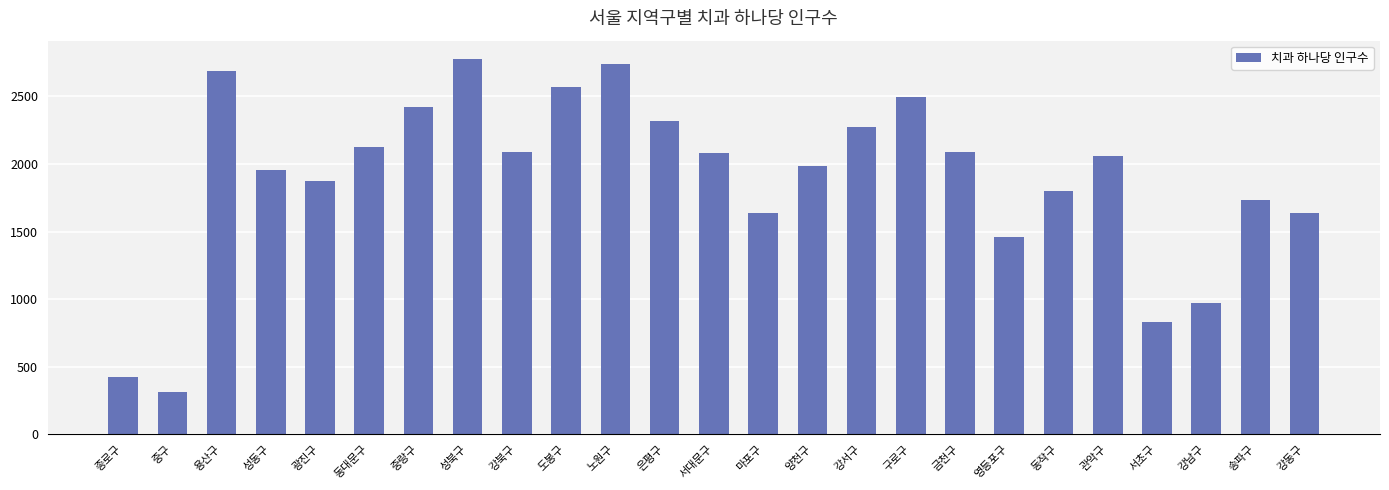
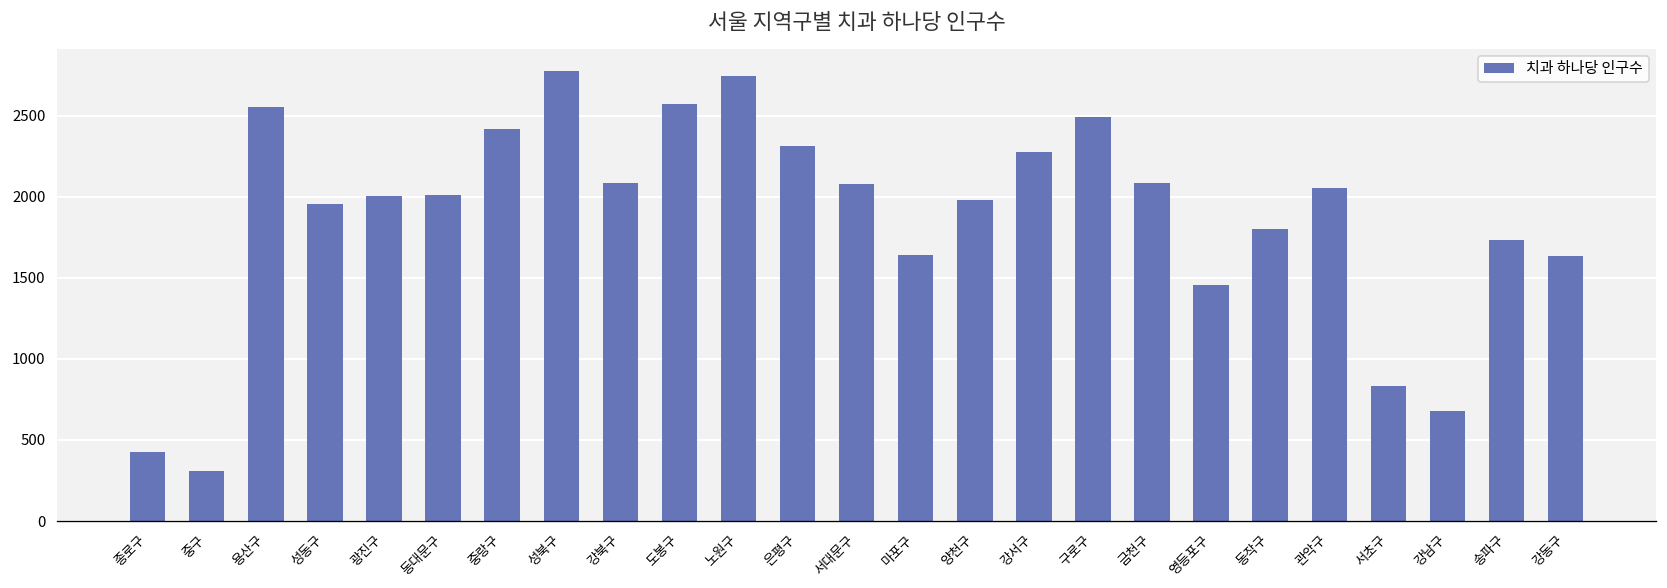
용산구: 2690 -> 2560
광진구: 1880 -> 2010
동대문구: 2130 -> 2010
강남구: 970 -> 680
